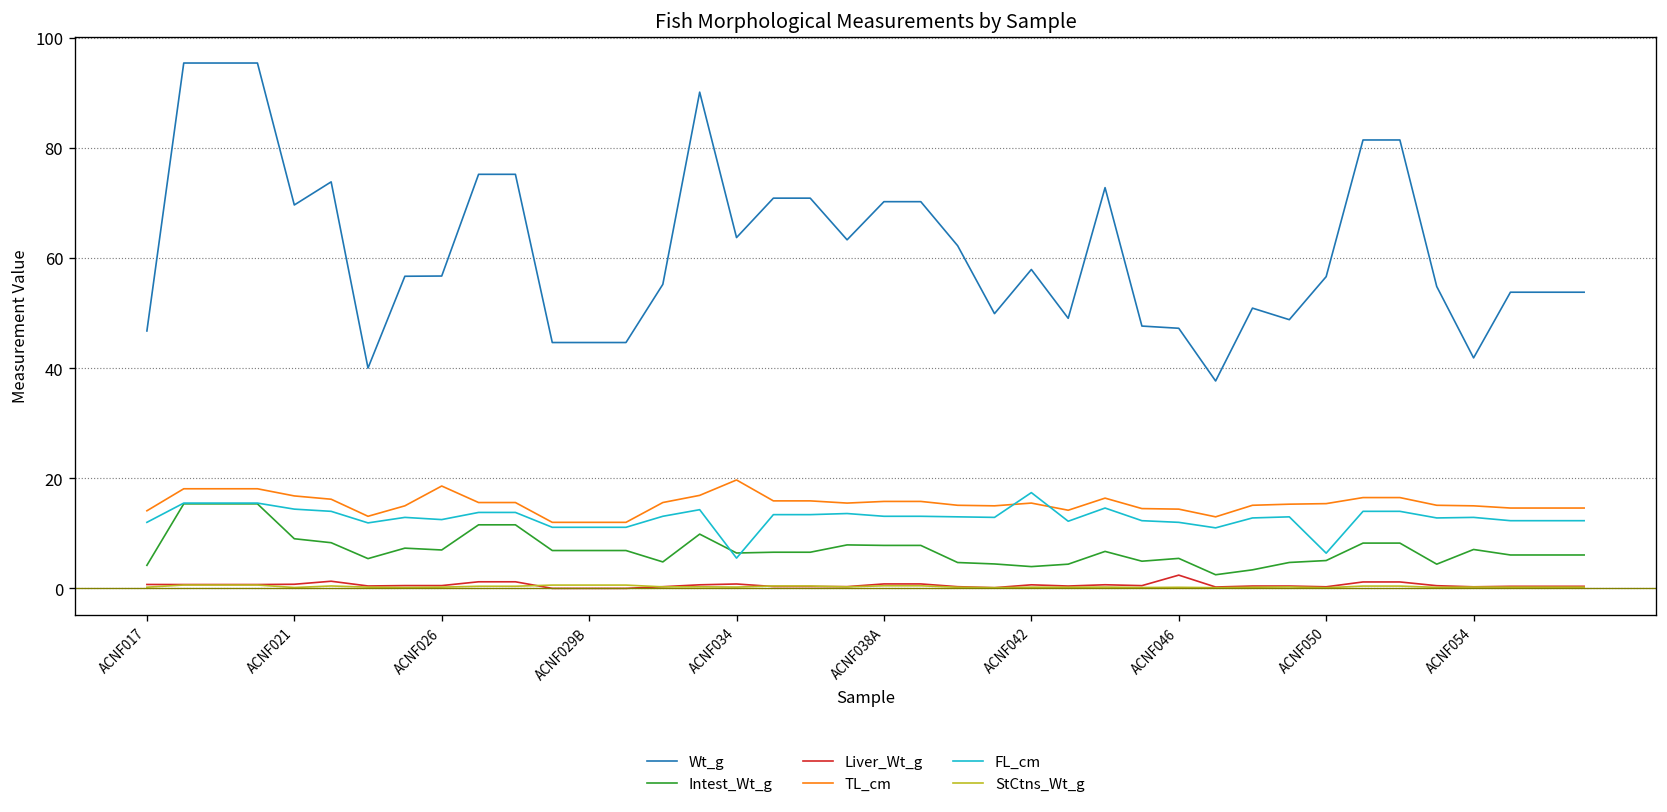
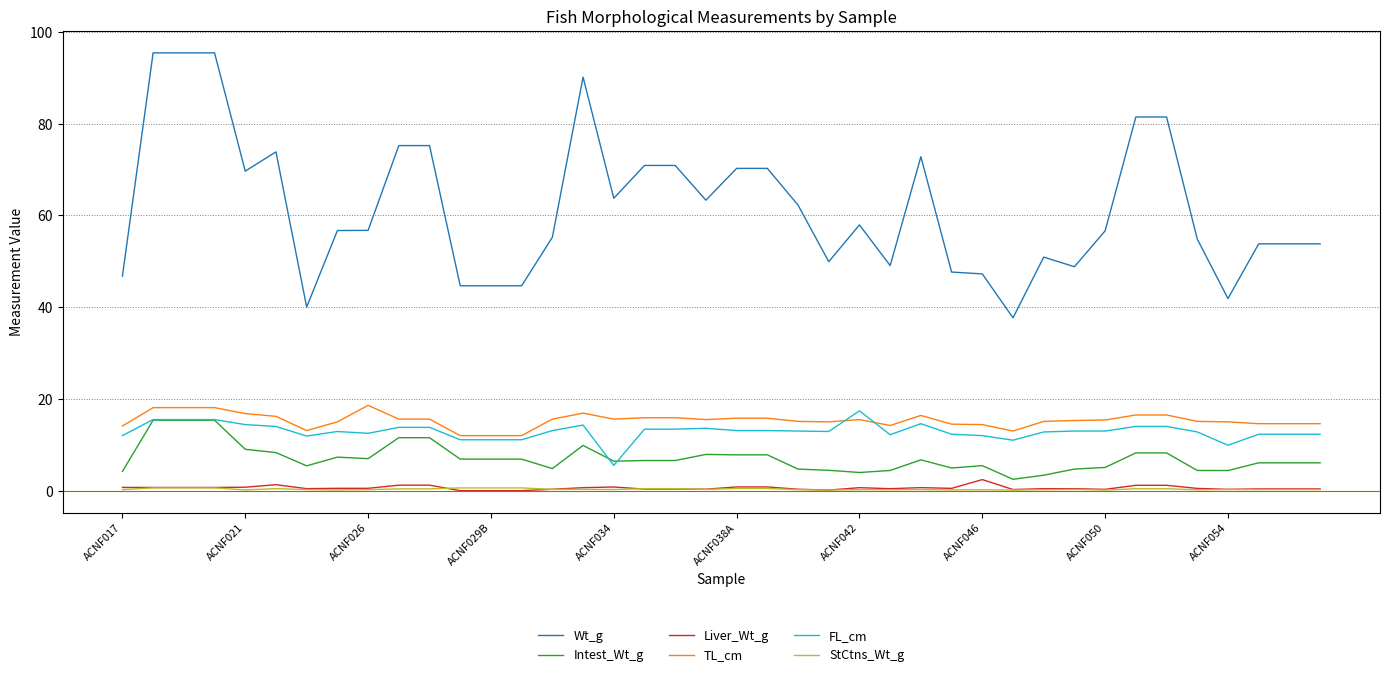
TL_cm, ACNF034: 20 -> 16
FL_cm, ACNF050: 6 -> 13
Intest_Wt_g, ACNF054: 7 -> 4
FL_cm, ACNF054: 13 -> 10
